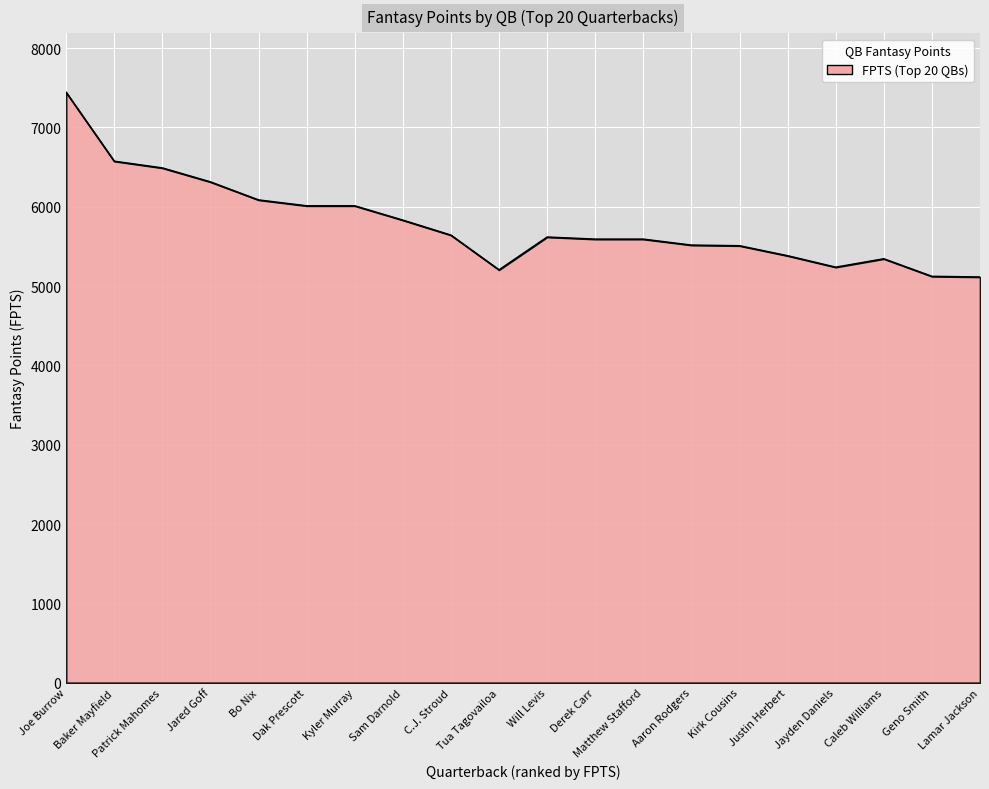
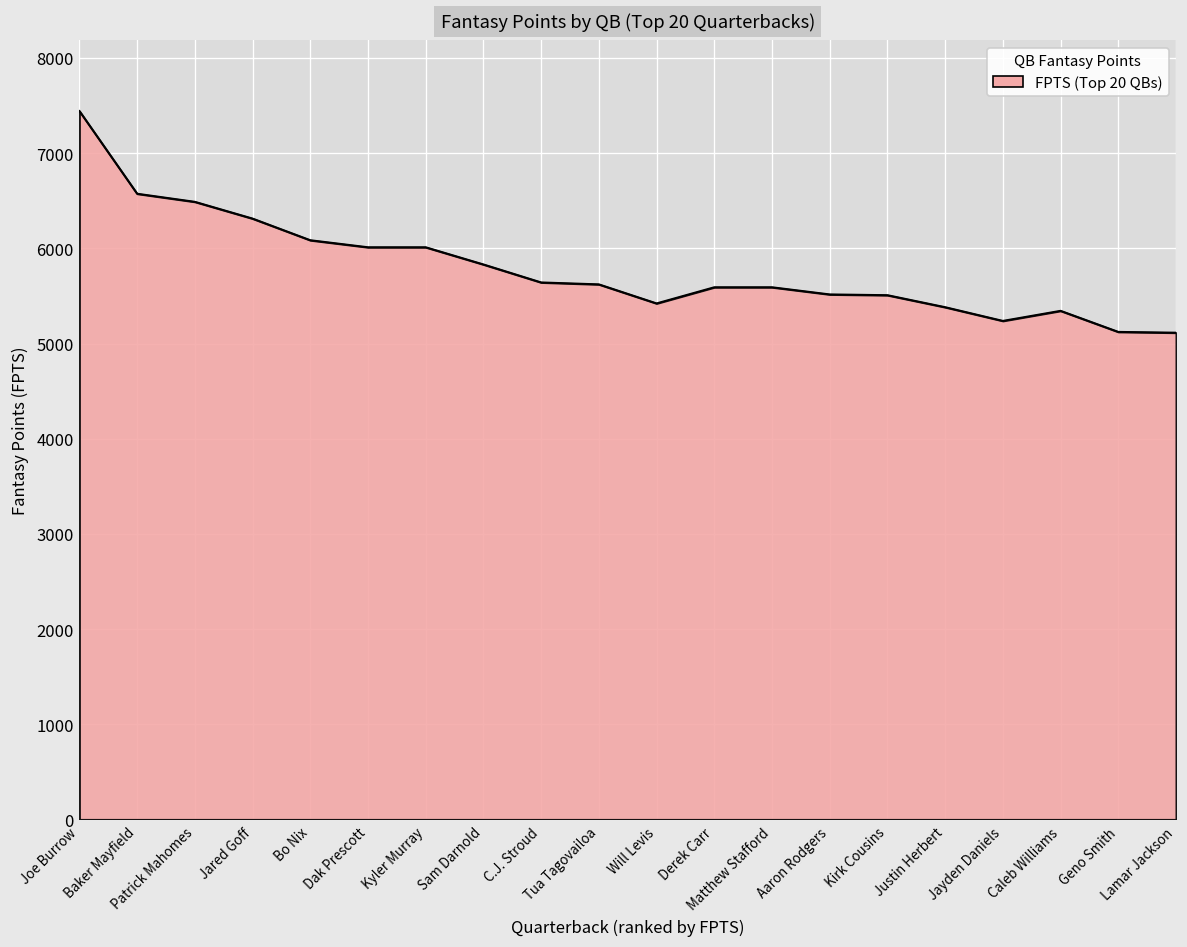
Tua Tagovailoa: 5200 -> 5600
Will Levis: 5600 -> 5400
